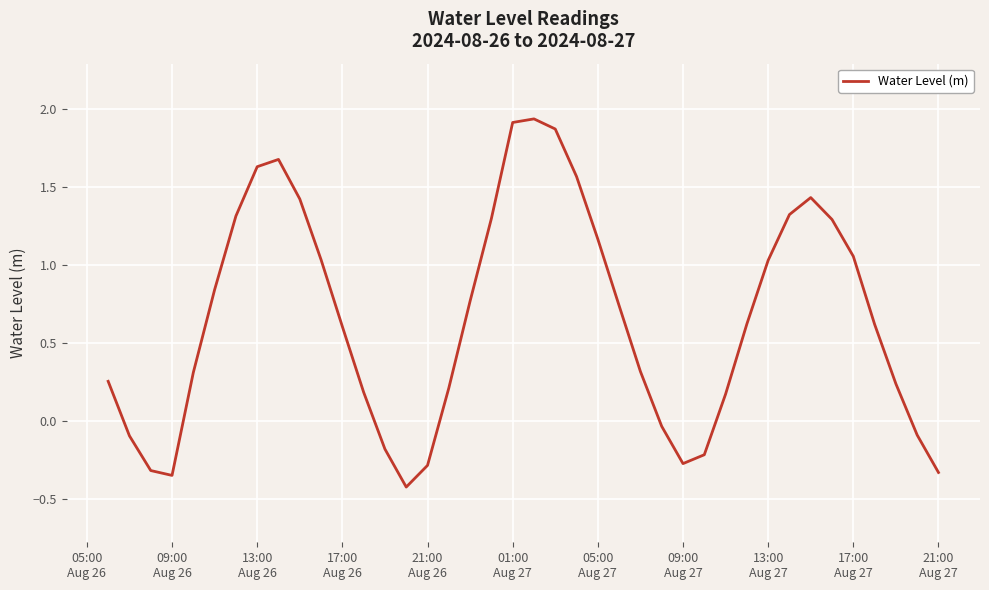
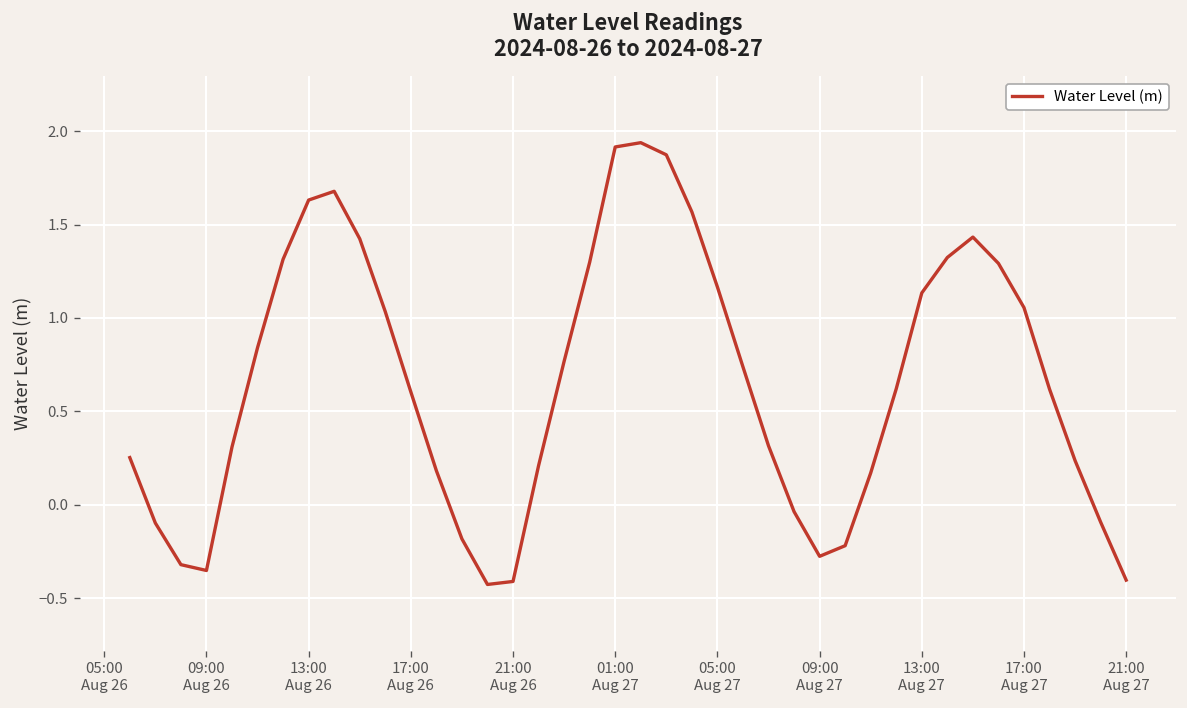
21:00 Aug 26: -0.29 -> -0.41
13:00 Aug 27: 1.03 -> 1.13
21:00 Aug 27: -0.33 -> -0.40
